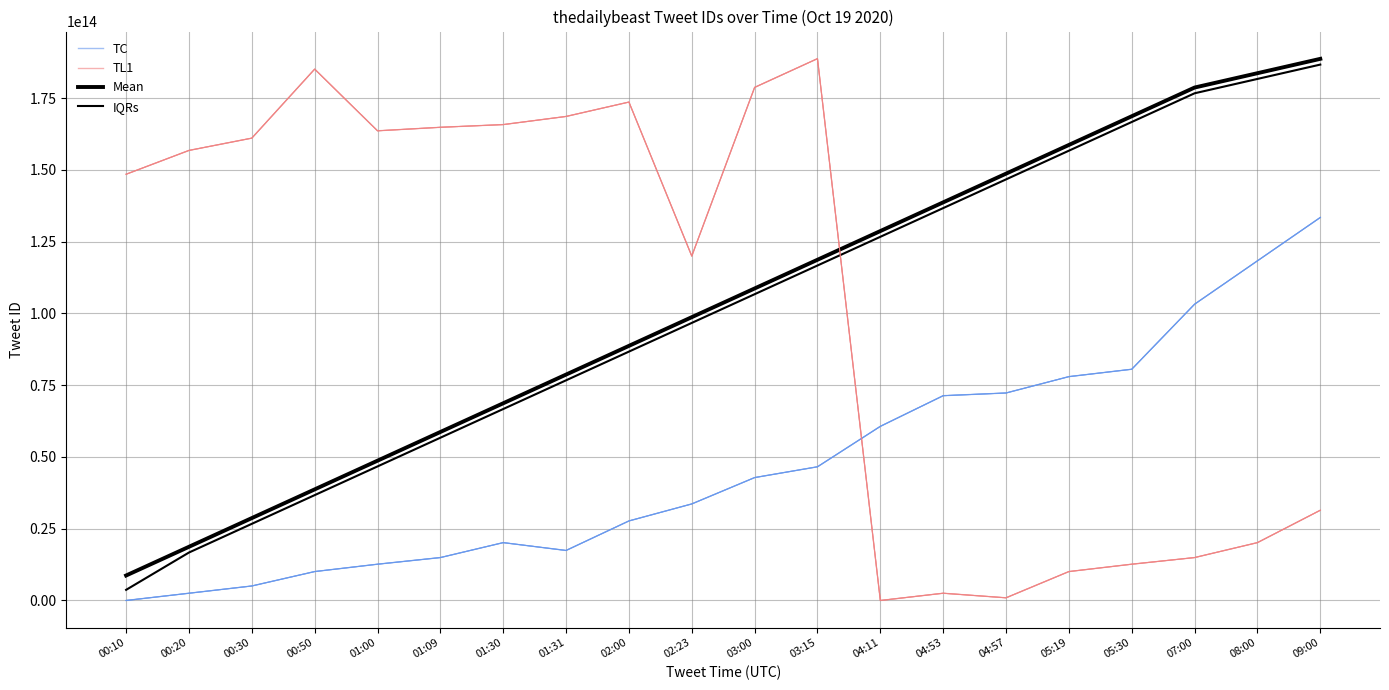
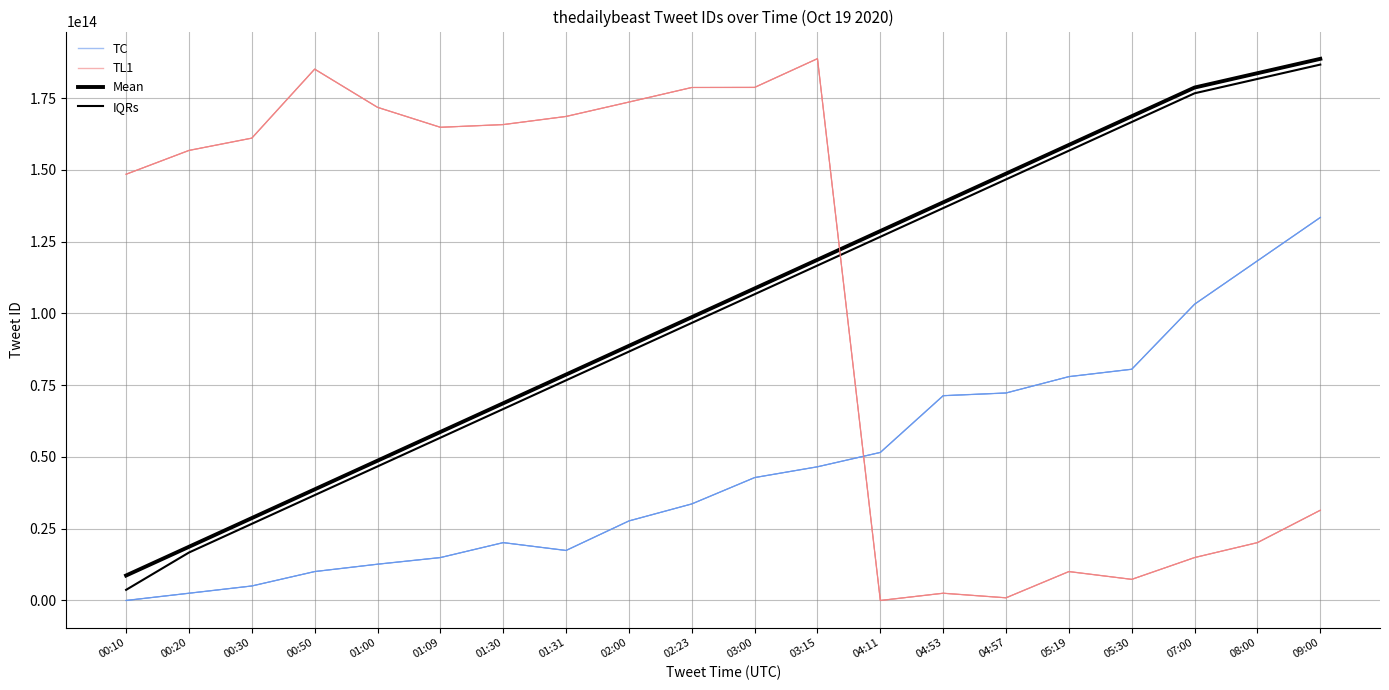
TL1, 01:00: 164000000000000 -> 172000000000000
TL1, 02:23: 120000000000000 -> 179000000000000
TC, 04:11: 61000000000000 -> 52000000000000
TL1, 05:30: 13000000000000 -> 7000000000000
